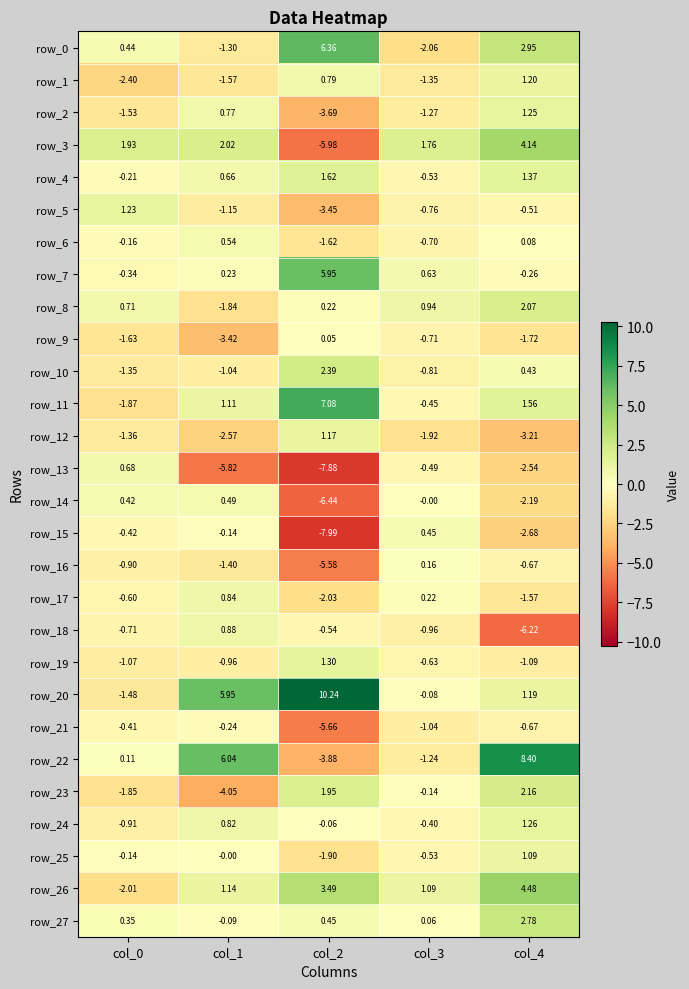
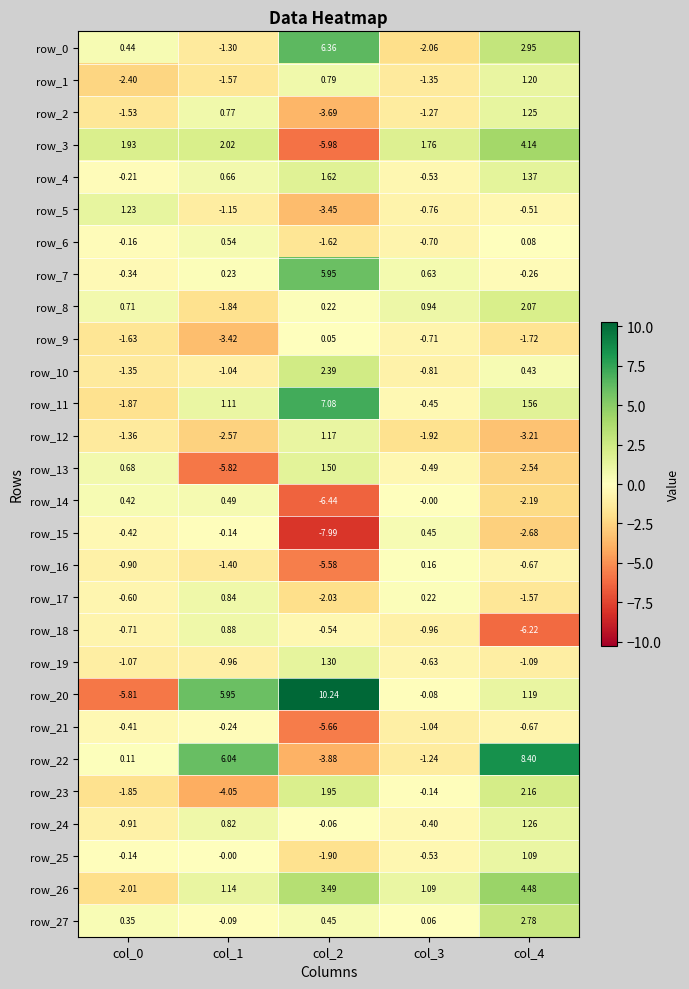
row_13, col_2: -7.88 -> 1.50
row_20, col_0: -1.48 -> -5.81
